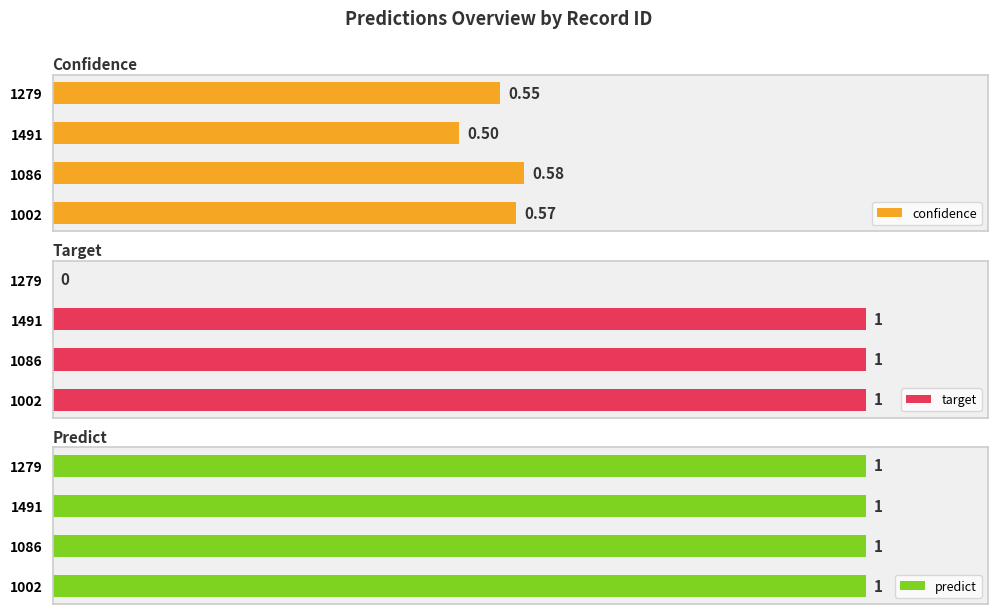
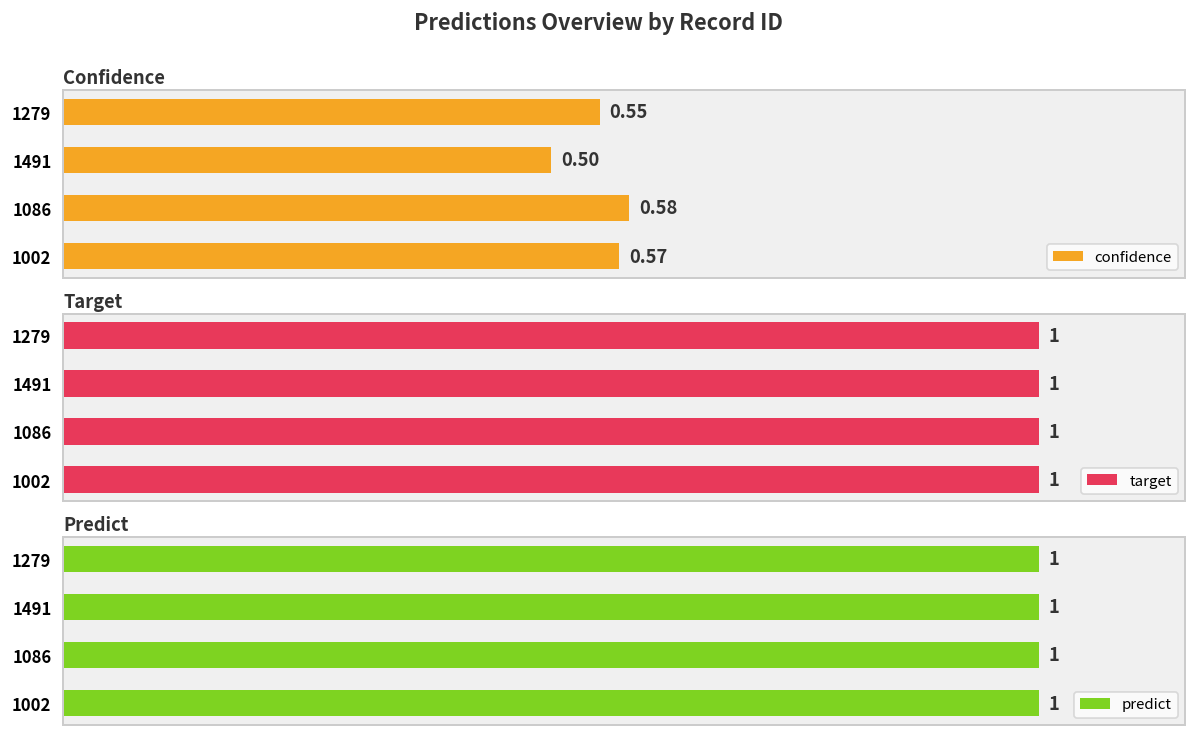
Target, 1279: 0 -> 1
